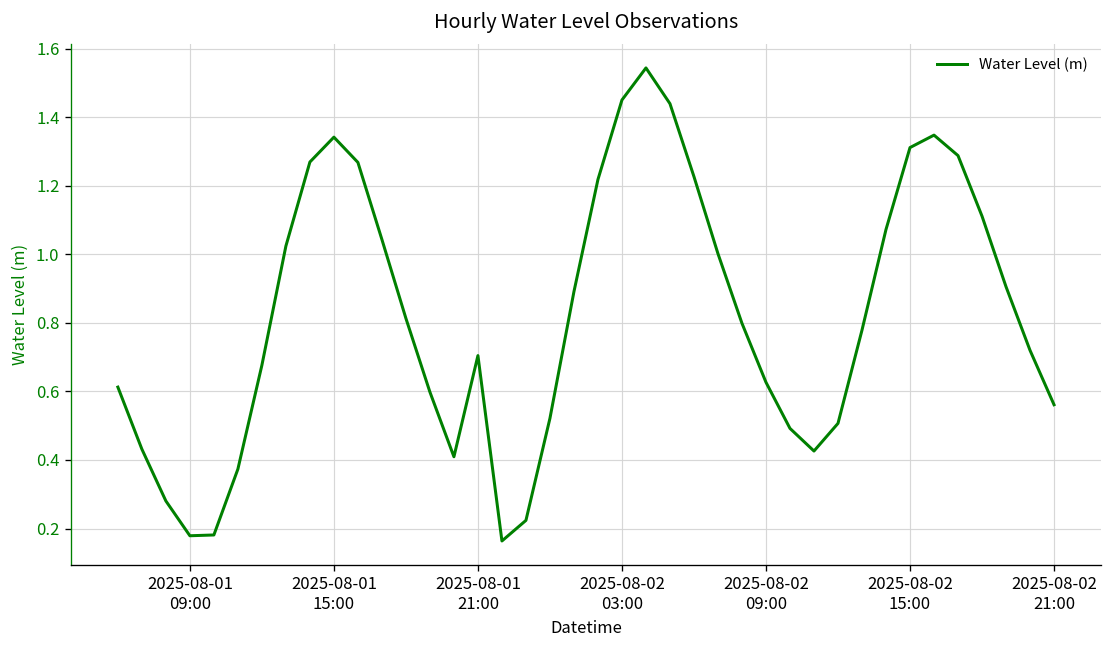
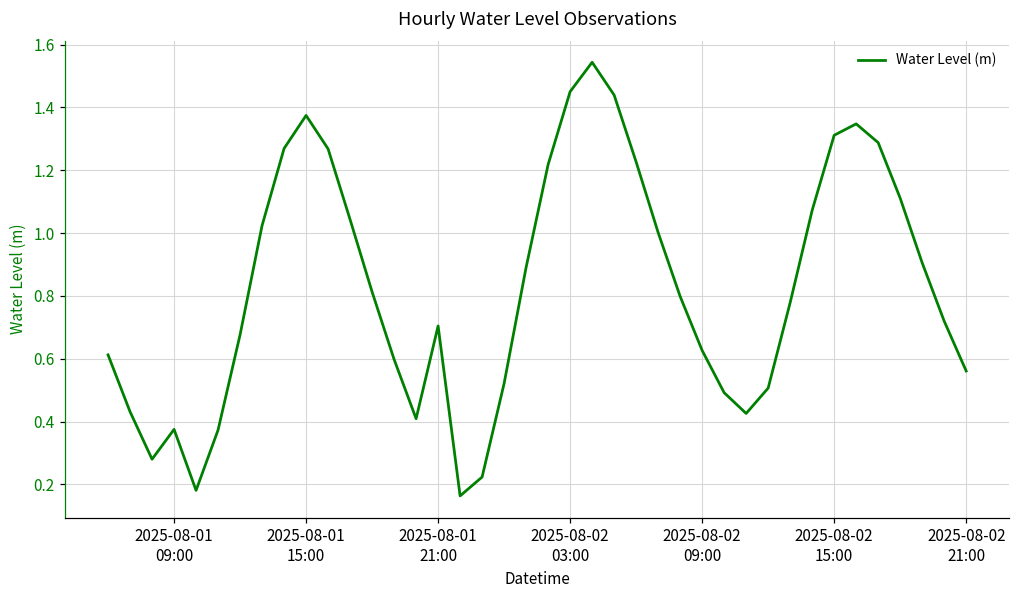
2025-08-01 09:00: 0.18 -> 0.38
2025-08-01 15:00: 1.34 -> 1.37
